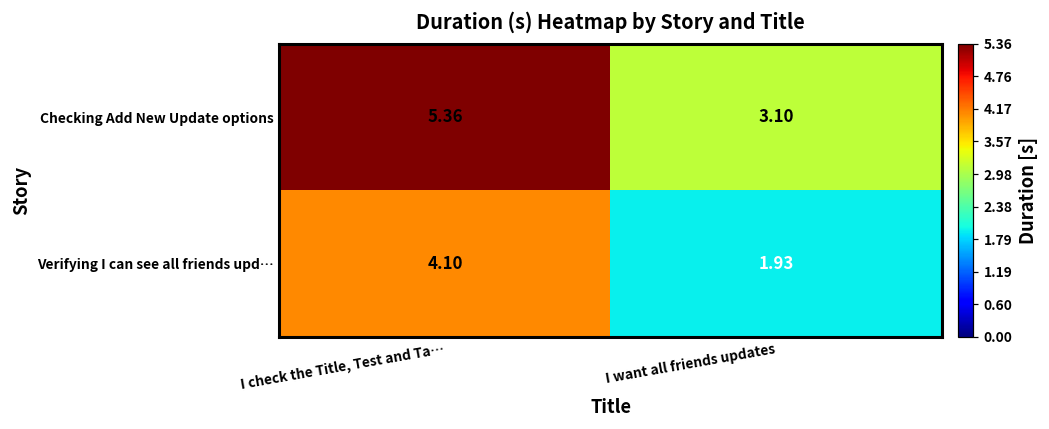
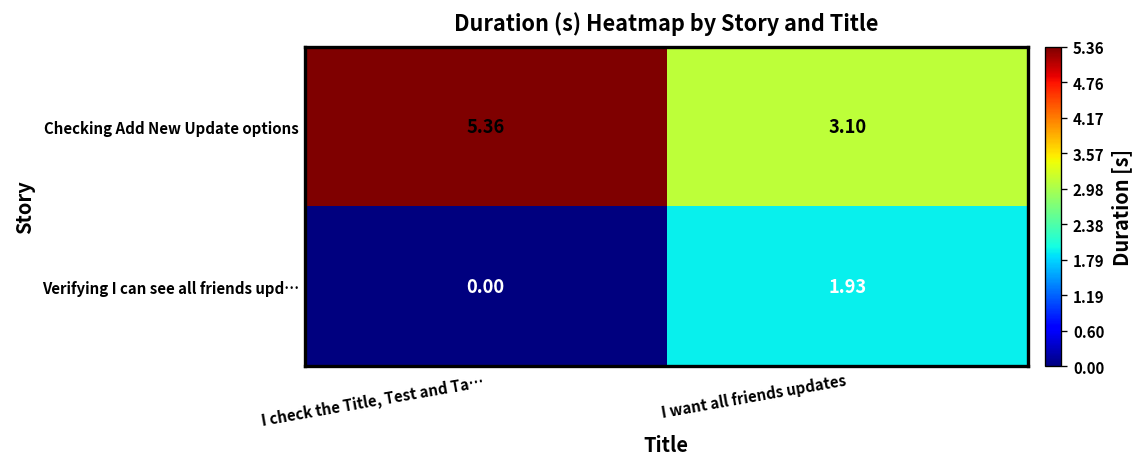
Verifying I can see all friends upd…, I check the Title, Test and Ta…: 4.10 -> 0.00
